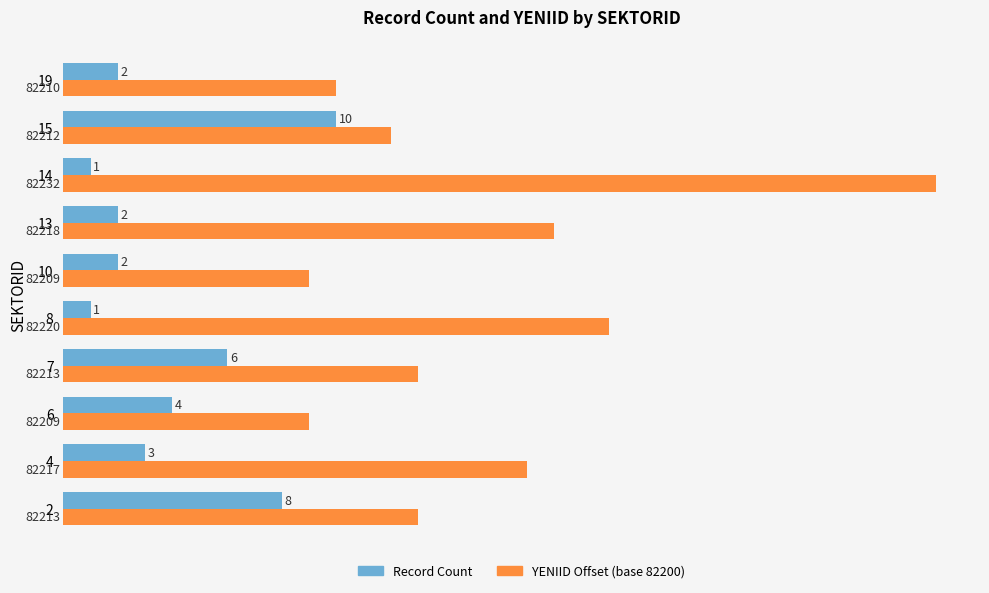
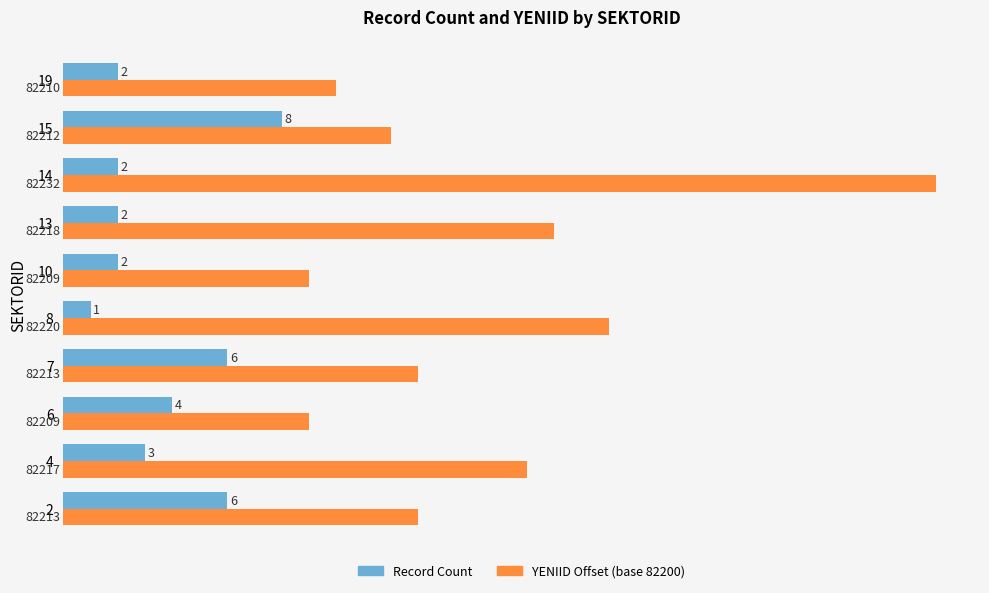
Record Count, 15: 10 -> 8
Record Count, 14: 1 -> 2
Record Count, 2: 8 -> 6
